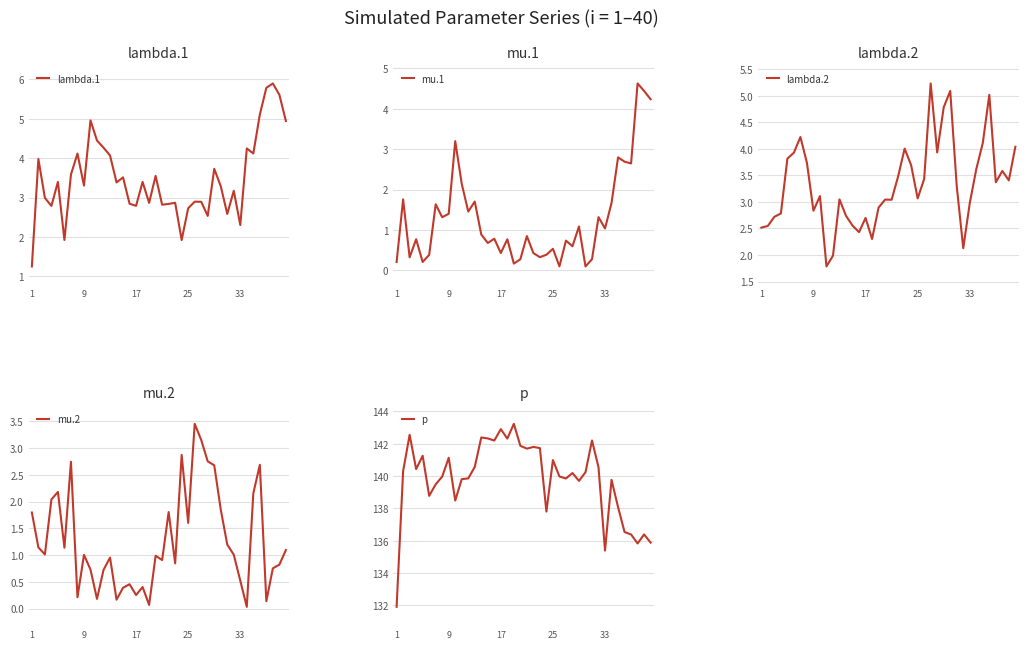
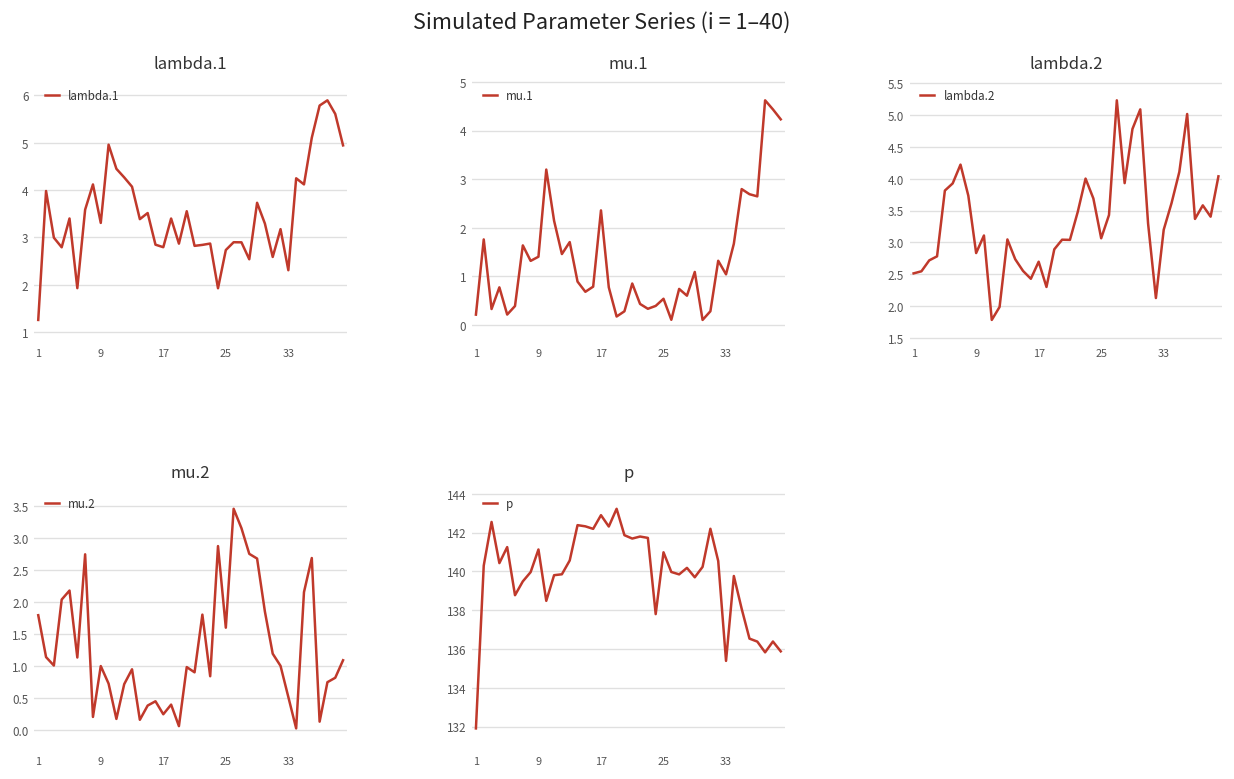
mu.1, 17: 0.4 -> 2.4
lambda.2, 33: 3.0 -> 3.2
